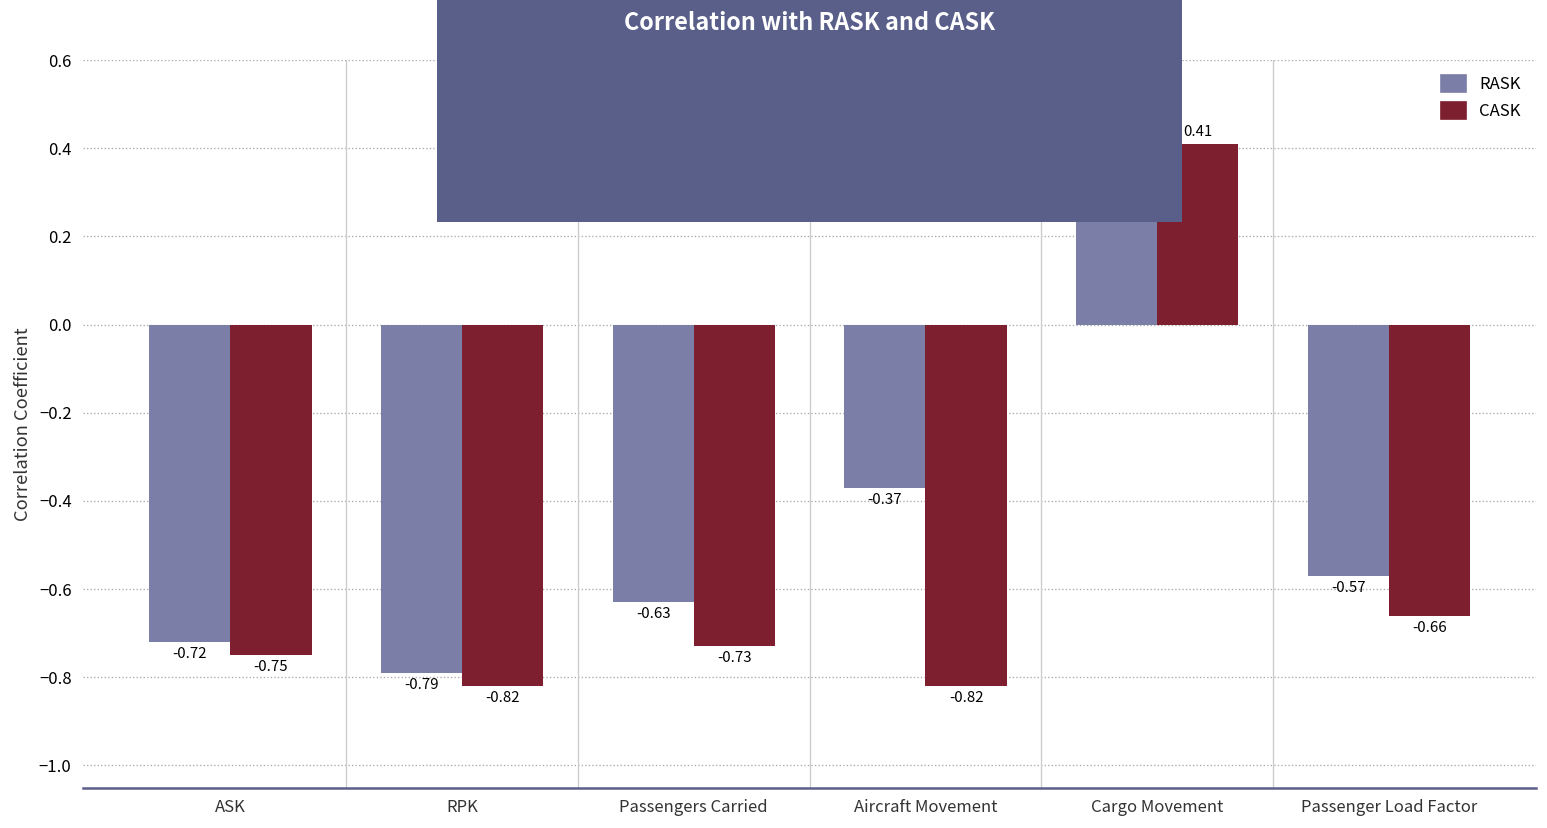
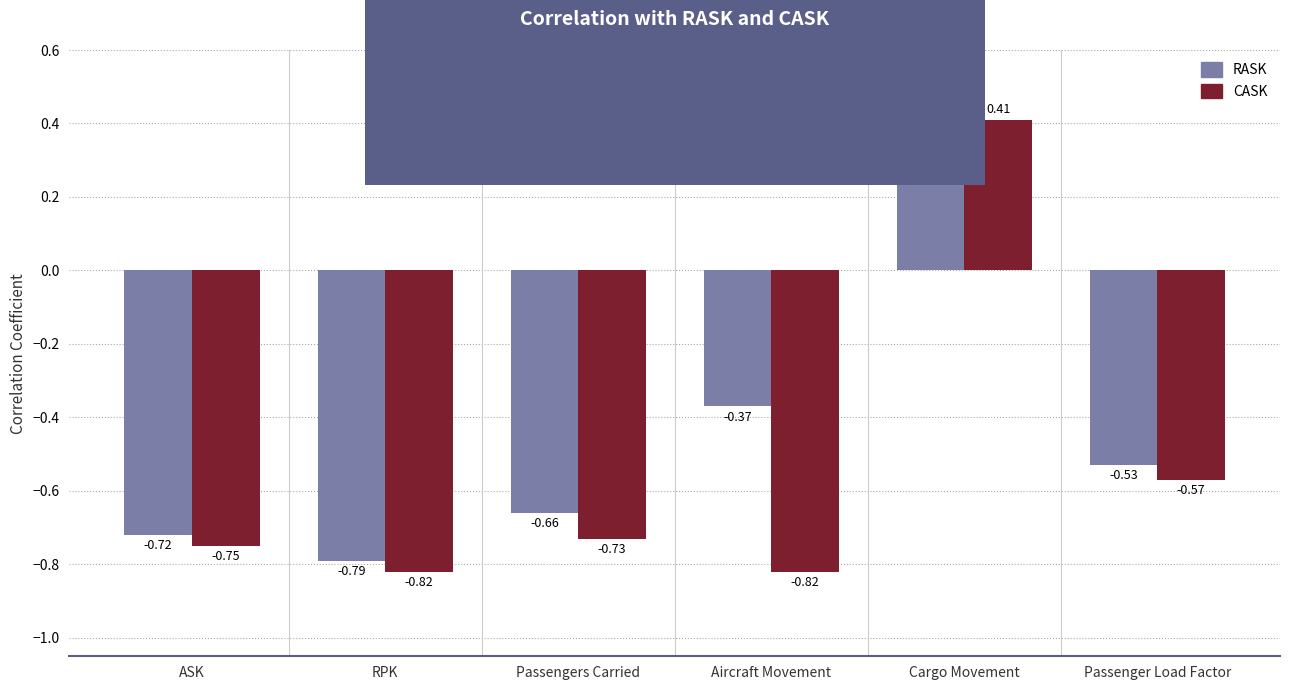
RASK, Passengers Carried: -0.63 -> -0.66
RASK, Passenger Load Factor: -0.57 -> -0.53
CASK, Passenger Load Factor: -0.66 -> -0.57
